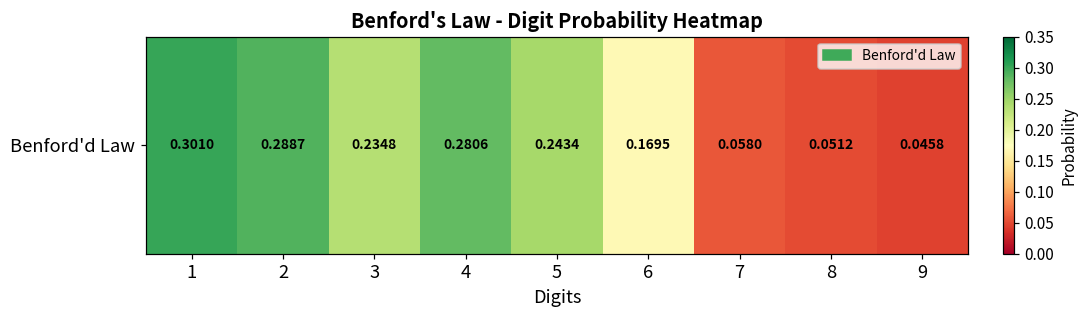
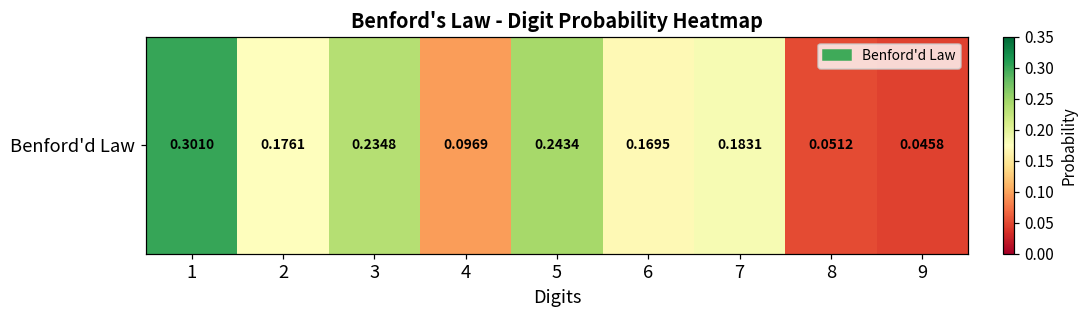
Benford'd Law, 2: 0.2887 -> 0.1761
Benford'd Law, 4: 0.2806 -> 0.0969
Benford'd Law, 7: 0.0580 -> 0.1831
